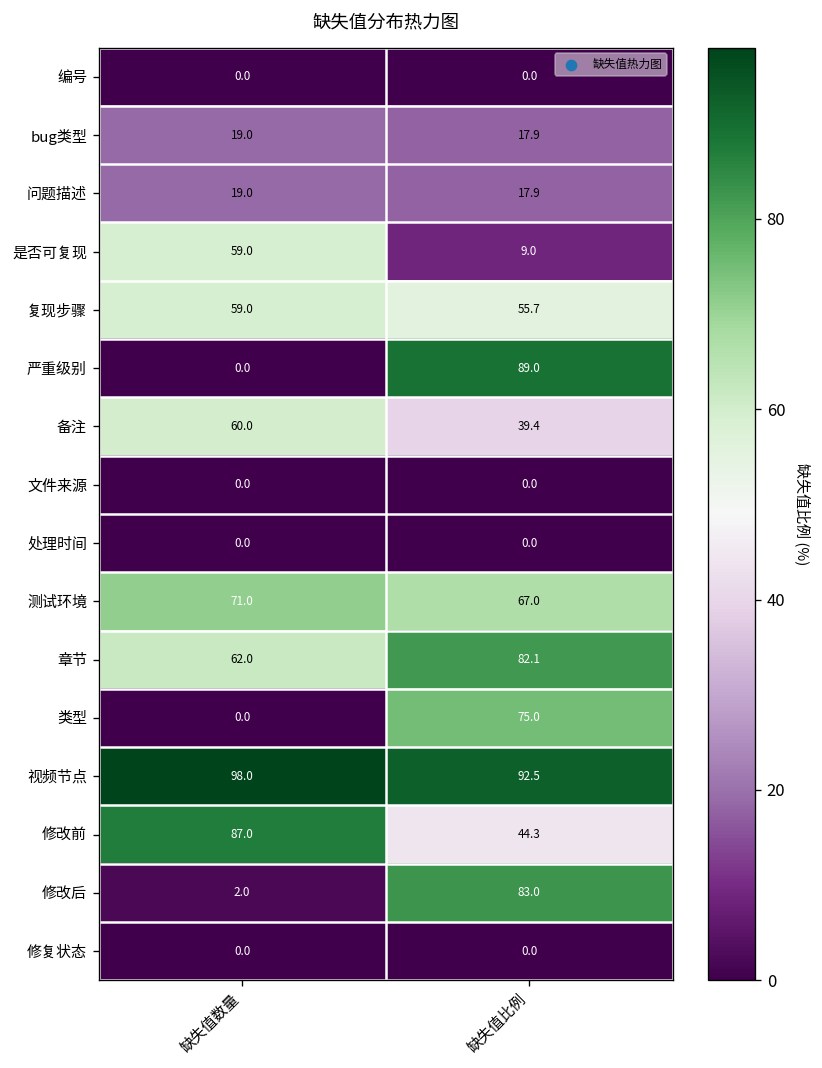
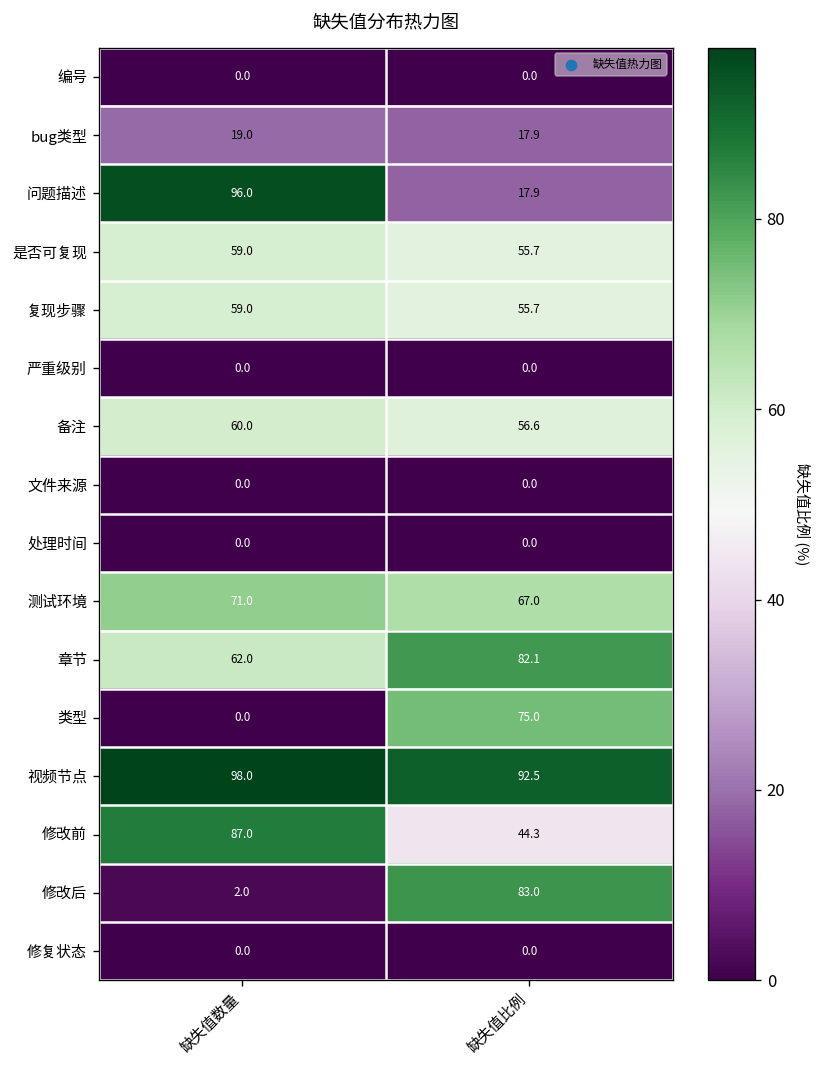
问题描述, 缺失值数量: 19.0 -> 96.0
是否可复现, 缺失值比例: 9.0 -> 55.7
严重级别, 缺失值比例: 89.0 -> 0.0
备注, 缺失值比例: 39.4 -> 56.6
